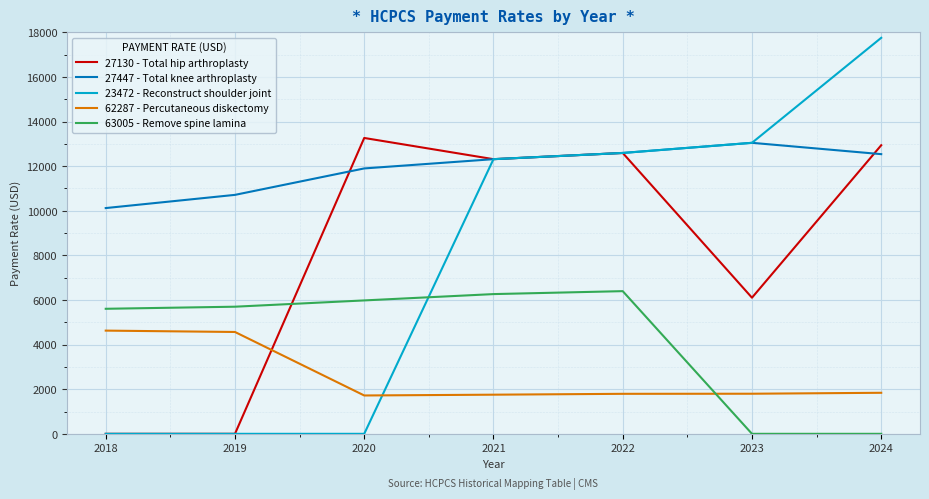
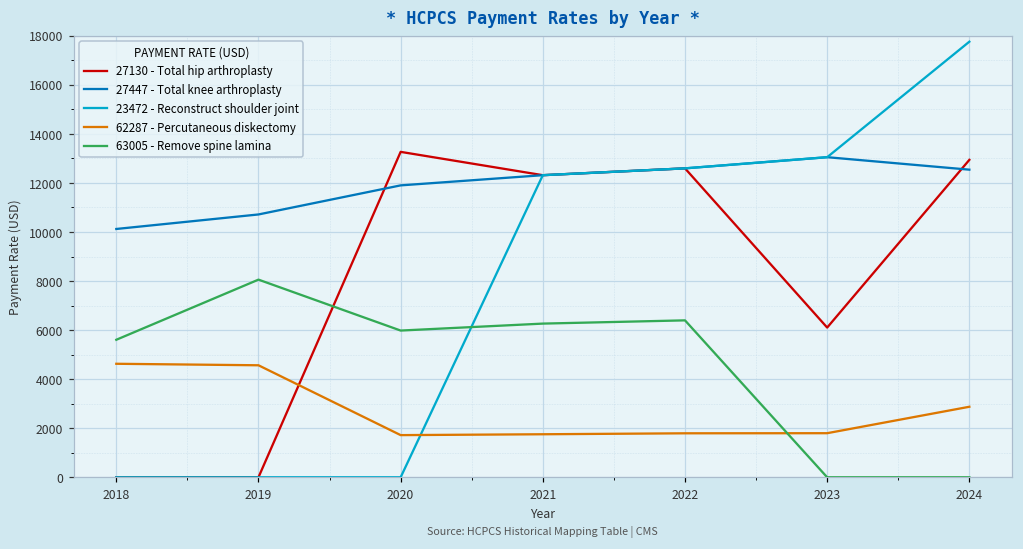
63005 - Remove spine lamina, 2019: 5700 -> 8100
62287 - Percutaneous diskectomy, 2024: 1800 -> 2900
